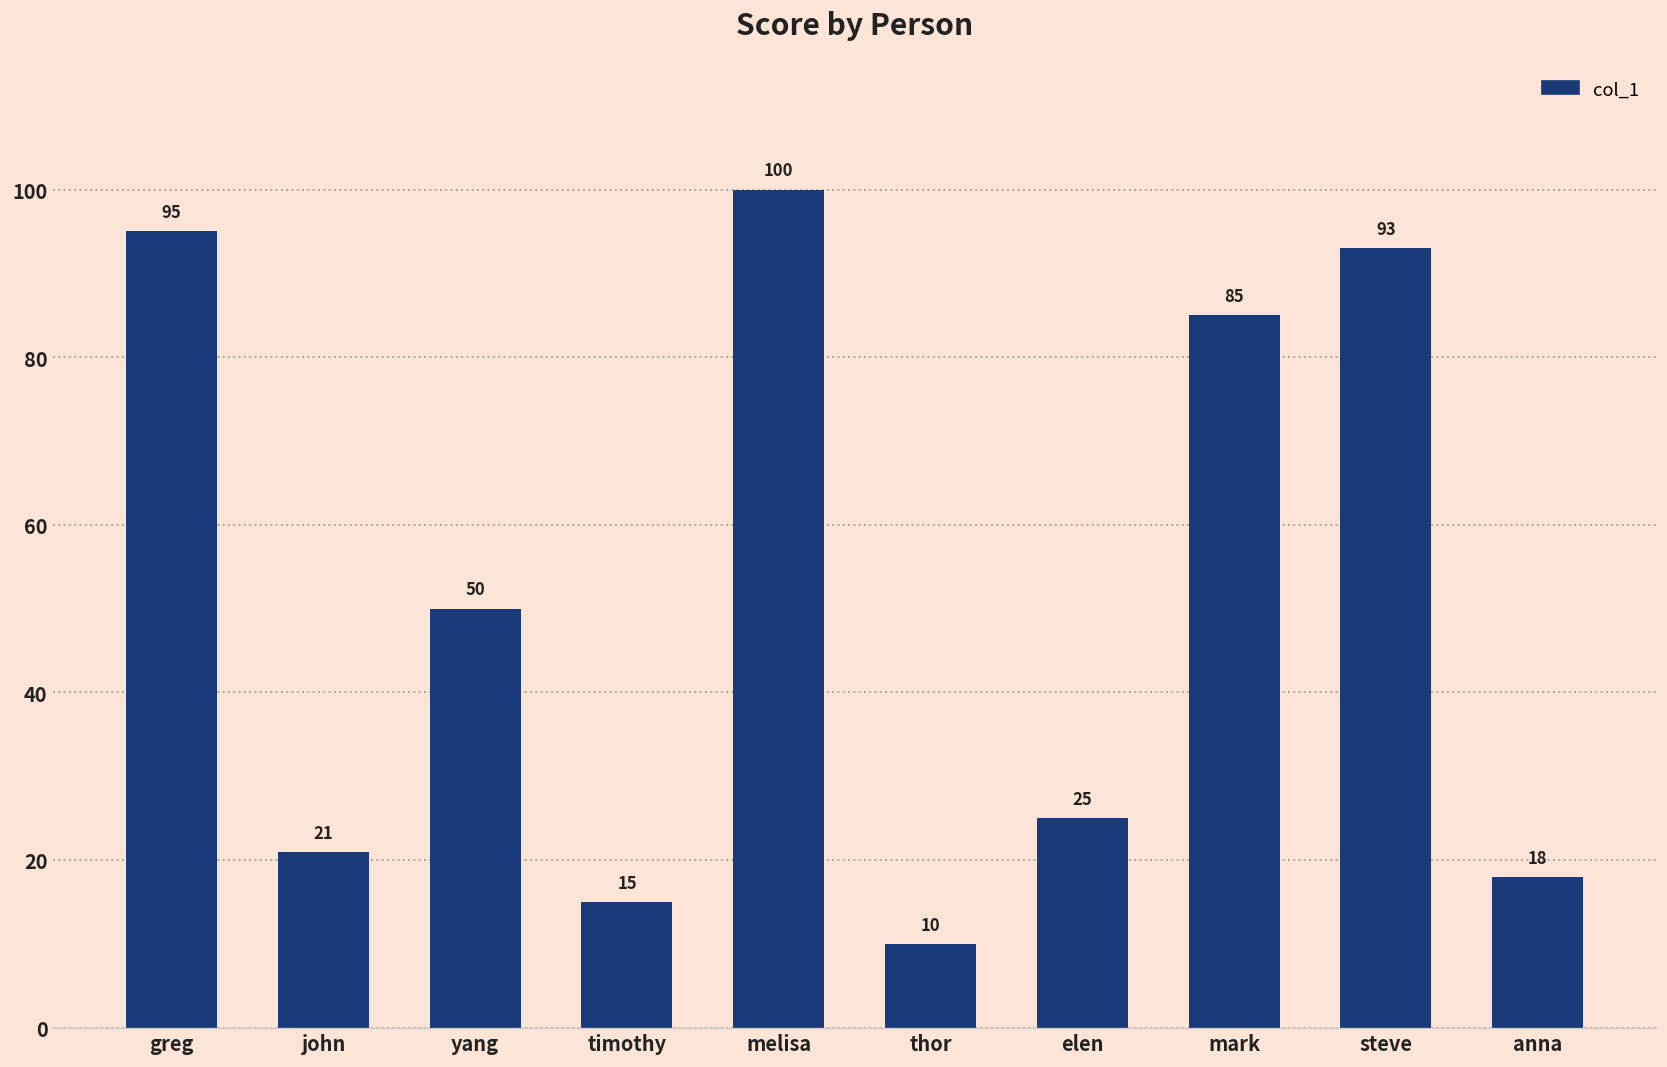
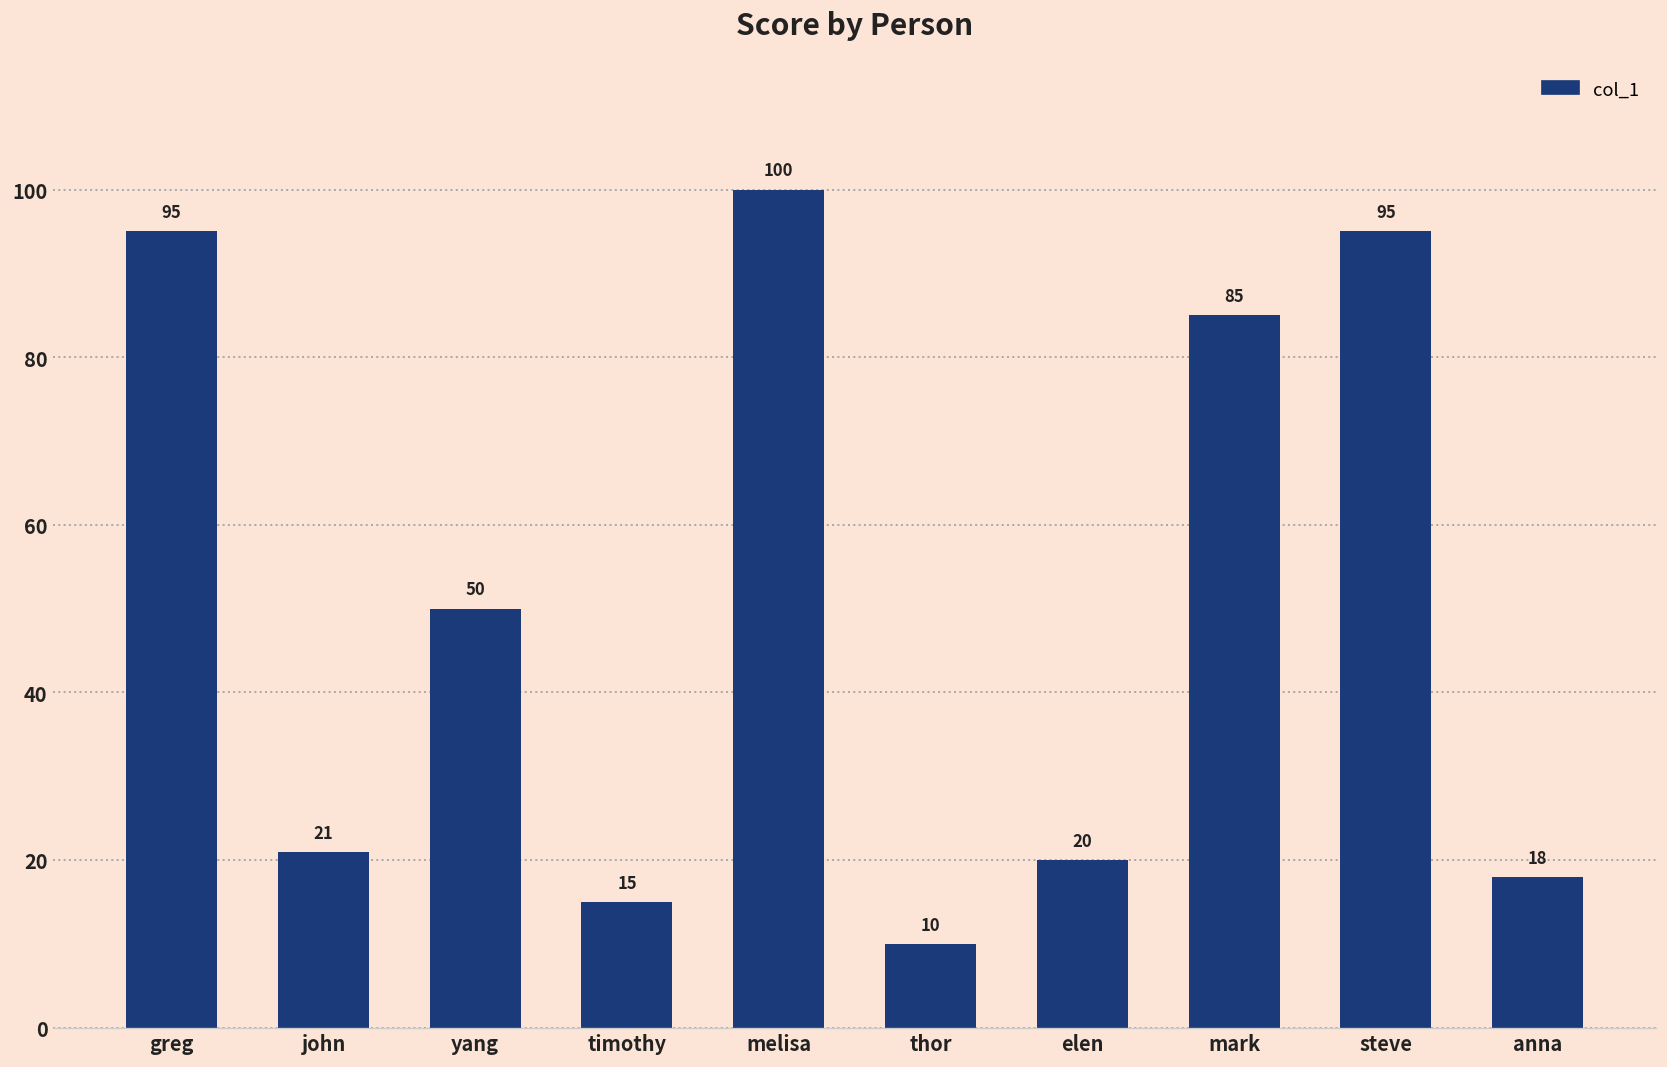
elen: 25 -> 20
steve: 93 -> 95
